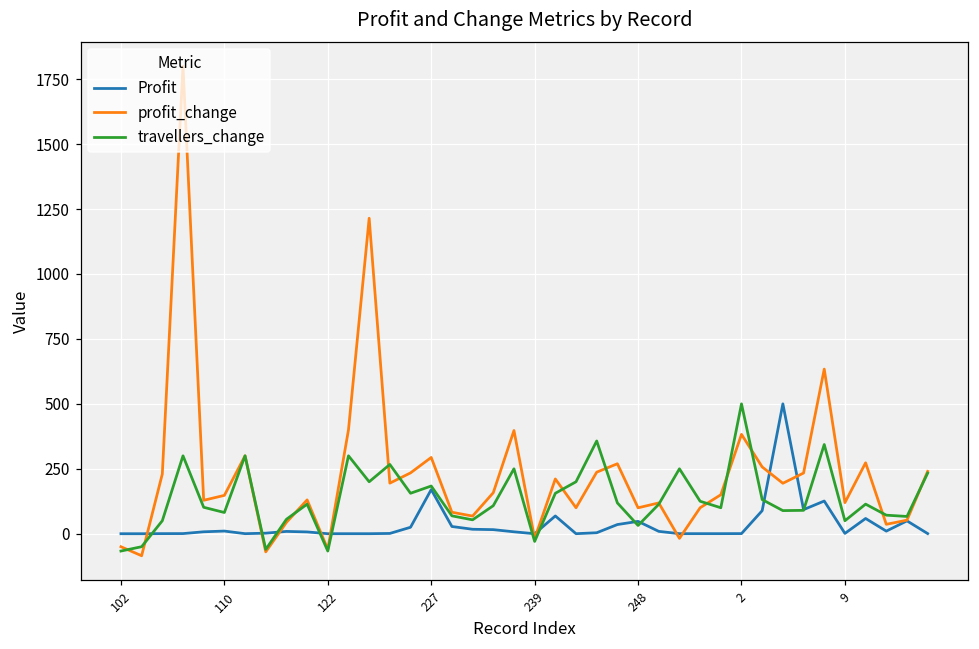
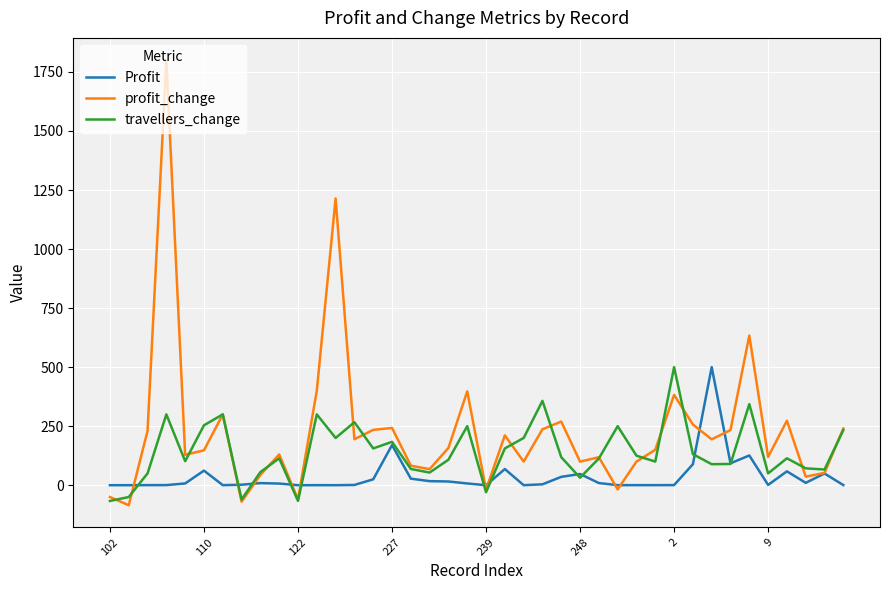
Profit, 110: 10 -> 60
travellers_change, 110: 80 -> 250
profit_change, 227: 290 -> 240
